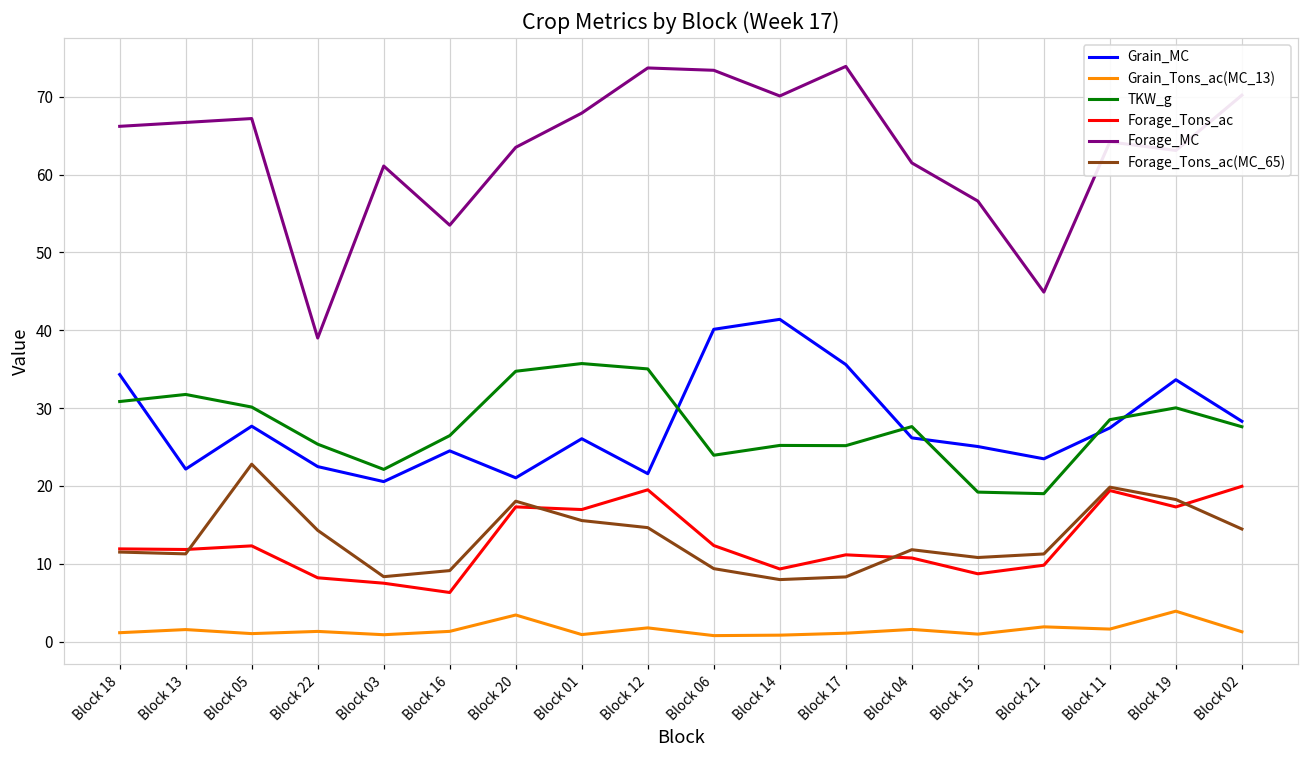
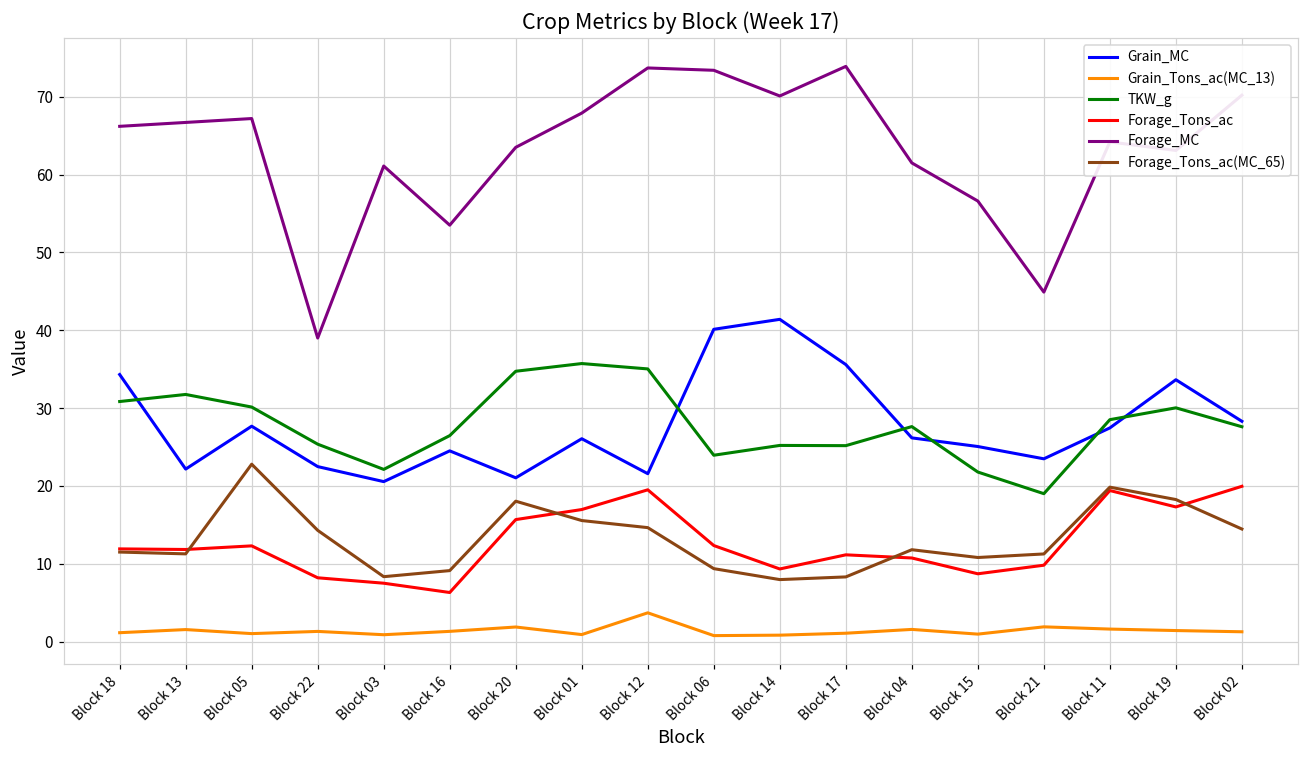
Grain_Tons_ac(MC_13), Block 20: 3 -> 2
Forage_Tons_ac, Block 20: 17 -> 16
Grain_Tons_ac(MC_13), Block 12: 2 -> 4
TKW_g, Block 15: 19 -> 22
Grain_Tons_ac(MC_13), Block 19: 4 -> 1
